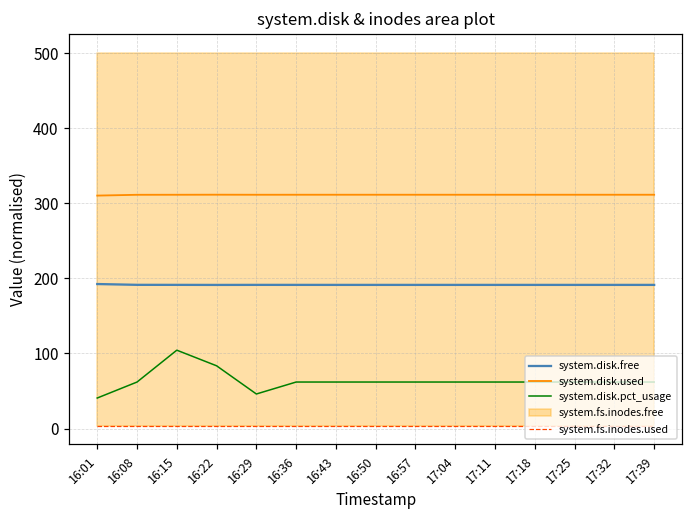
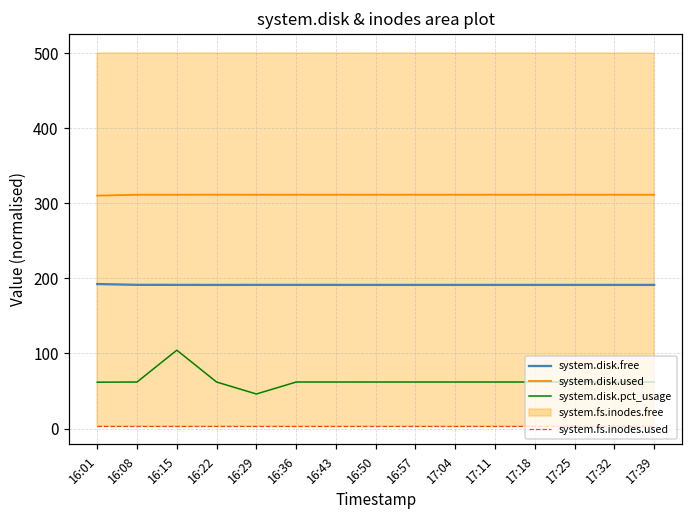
system.disk.pct_usage, 16:01: 40 -> 60
system.disk.pct_usage, 16:22: 80 -> 60
